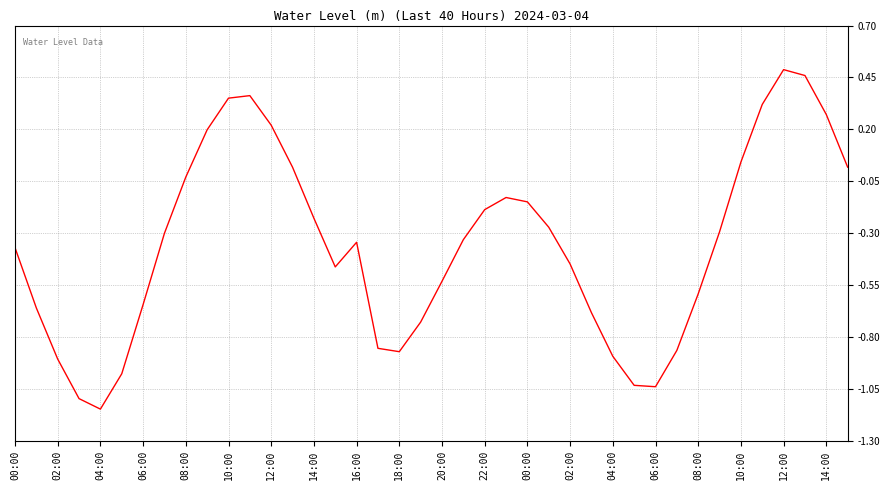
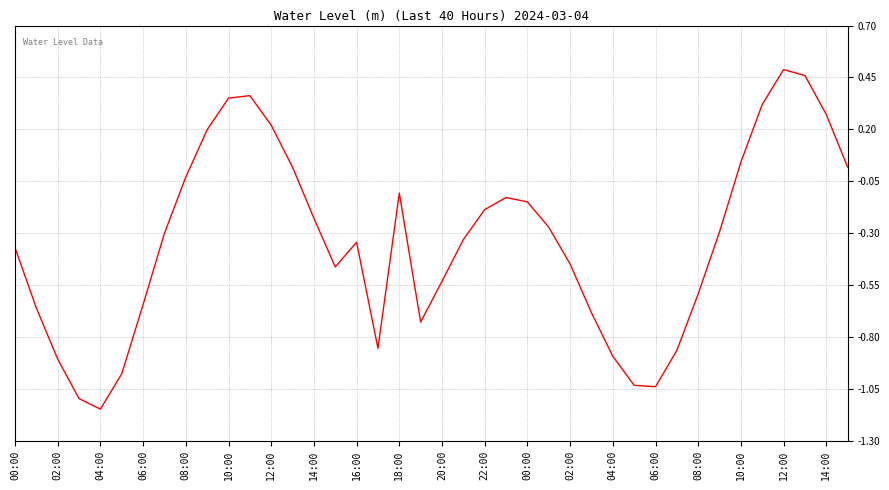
18:00: -0.87 -> -0.11
